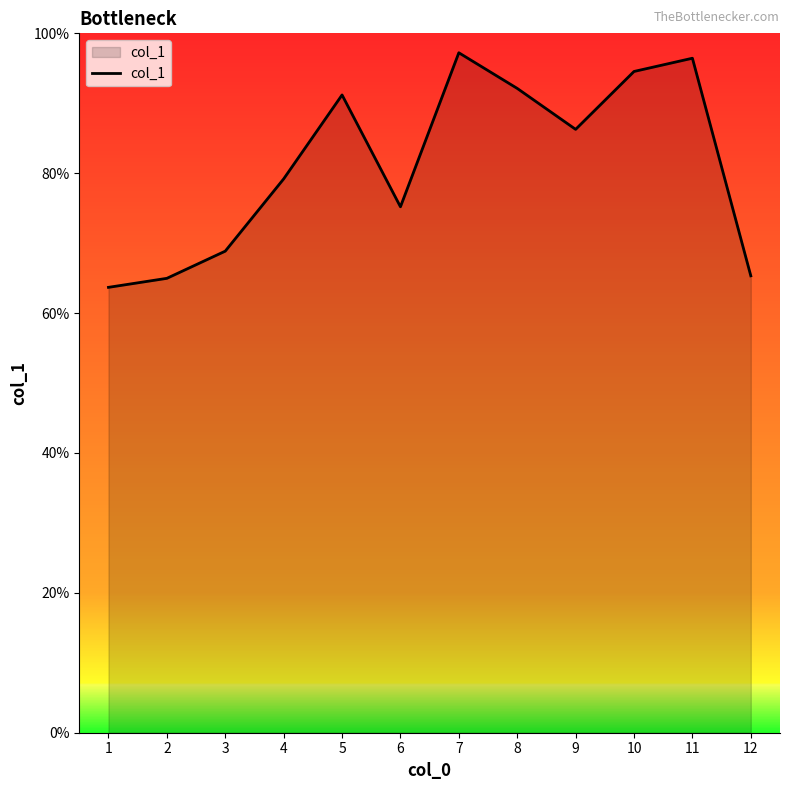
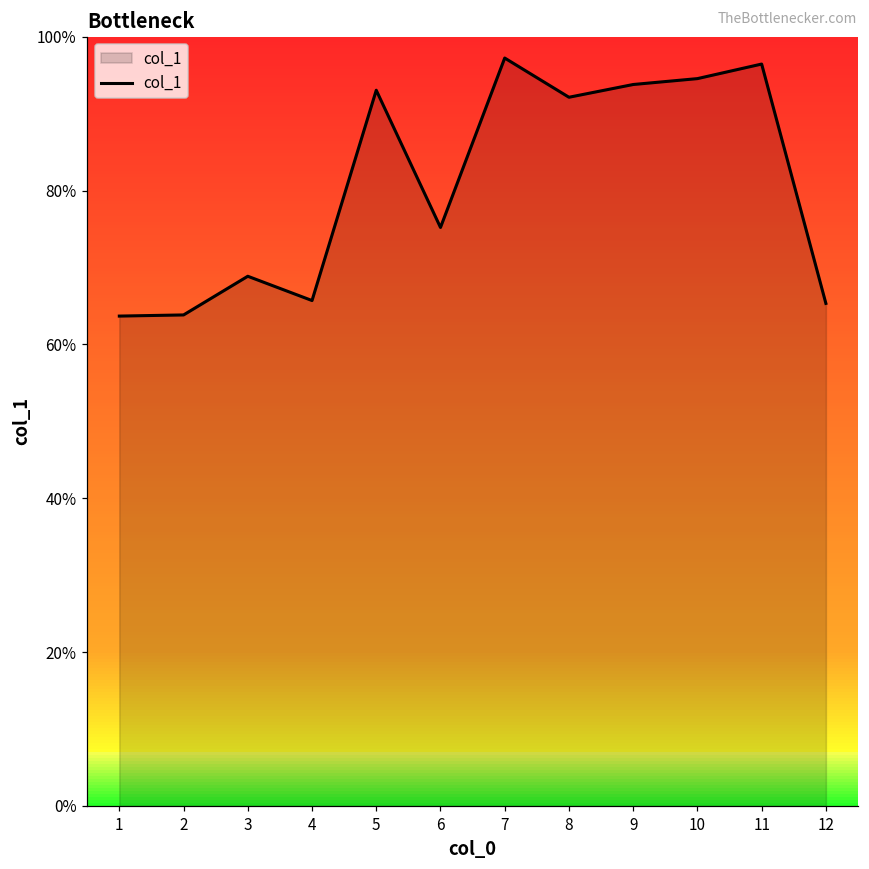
2: 65% -> 64%
4: 79% -> 66%
5: 91% -> 93%
9: 86% -> 94%
